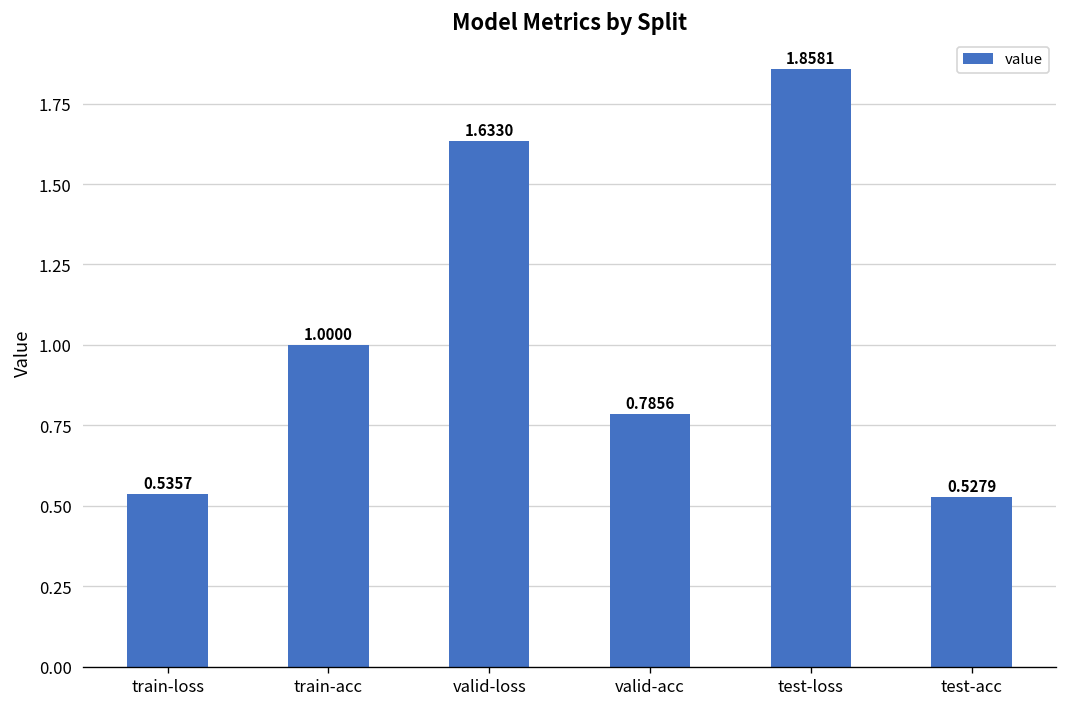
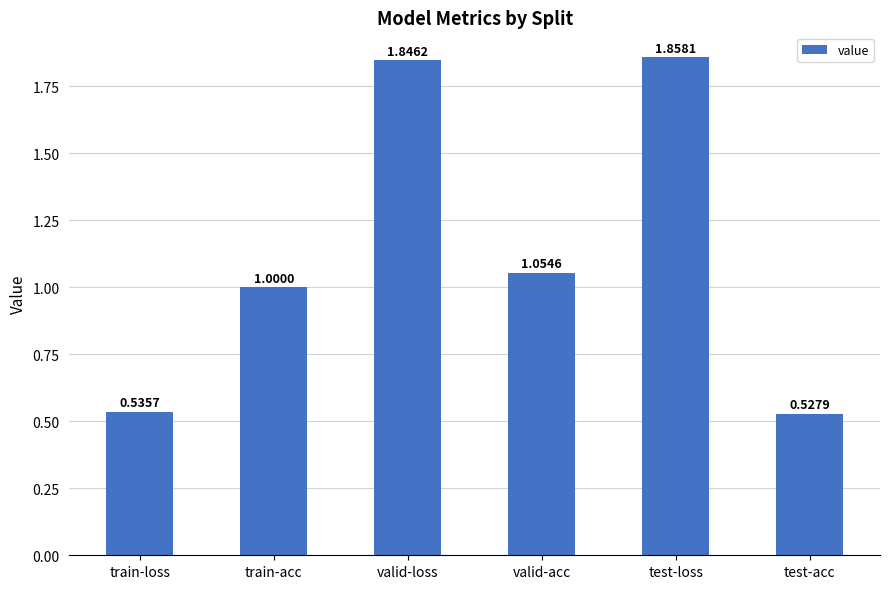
valid-loss: 1.6330 -> 1.8462
valid-acc: 0.7856 -> 1.0546
